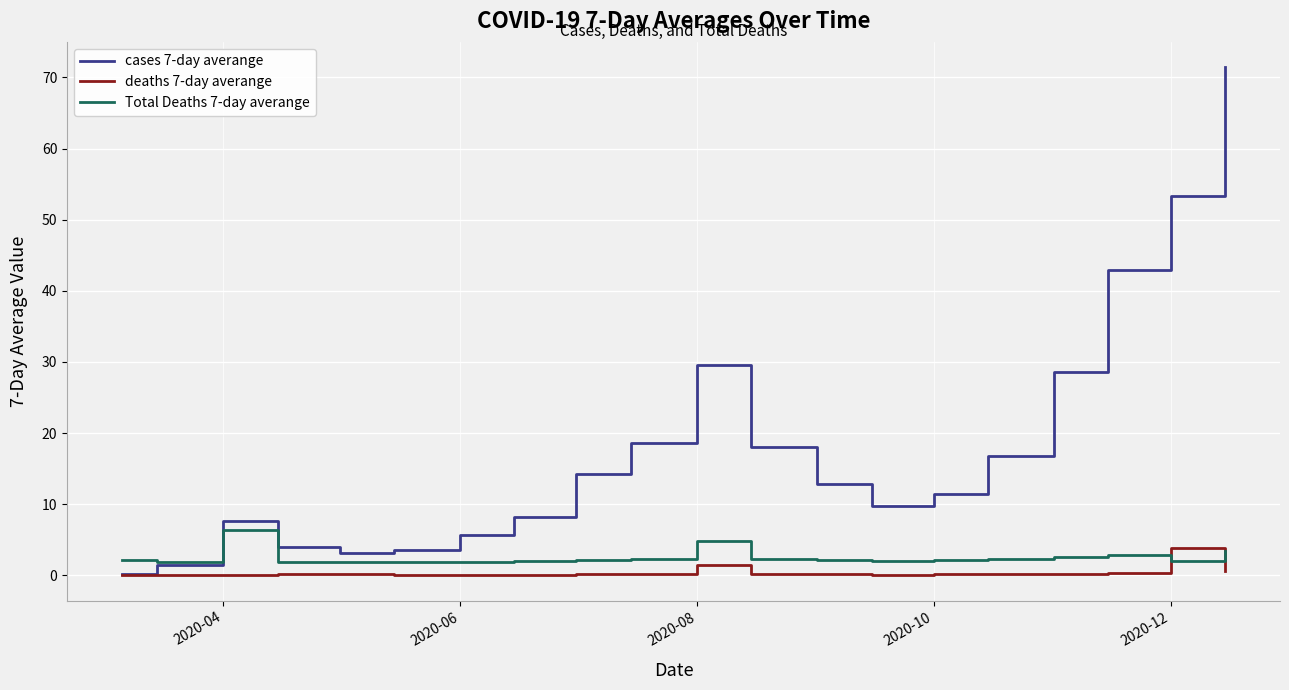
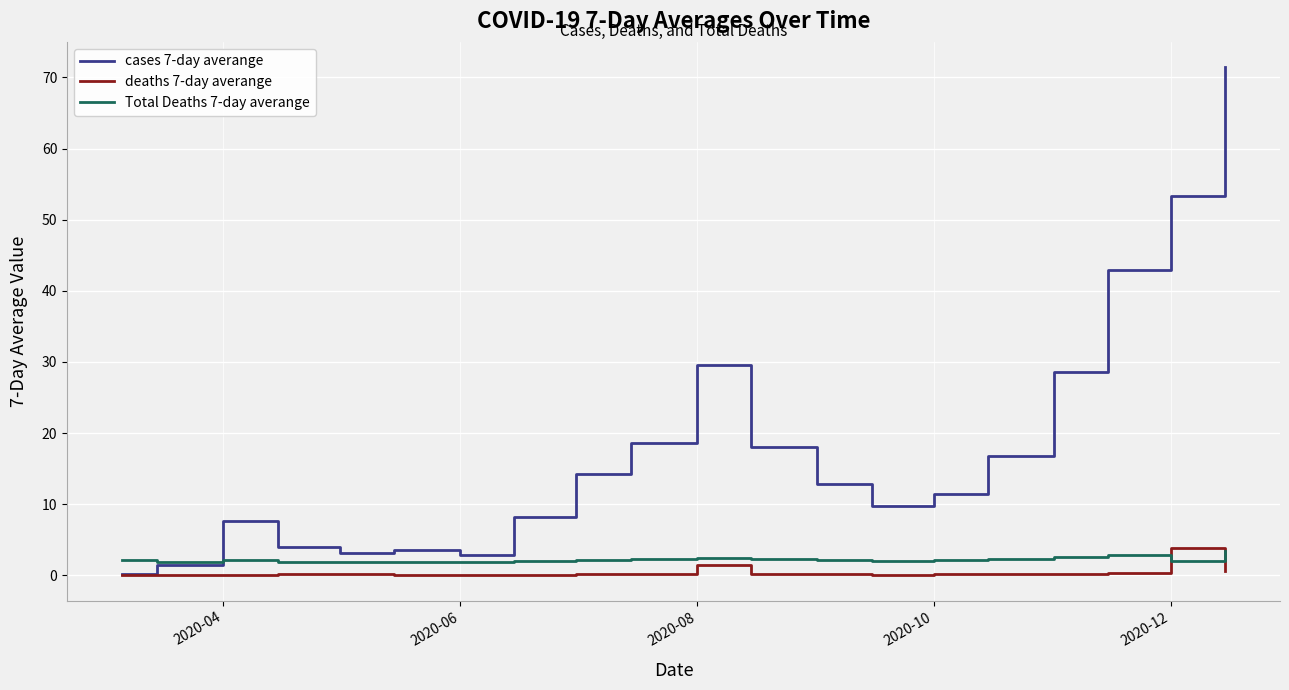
Total Deaths 7-day averange, 2020-04: 6 -> 2
cases 7-day averange, 2020-06: 6 -> 3
Total Deaths 7-day averange, 2020-08: 5 -> 2
